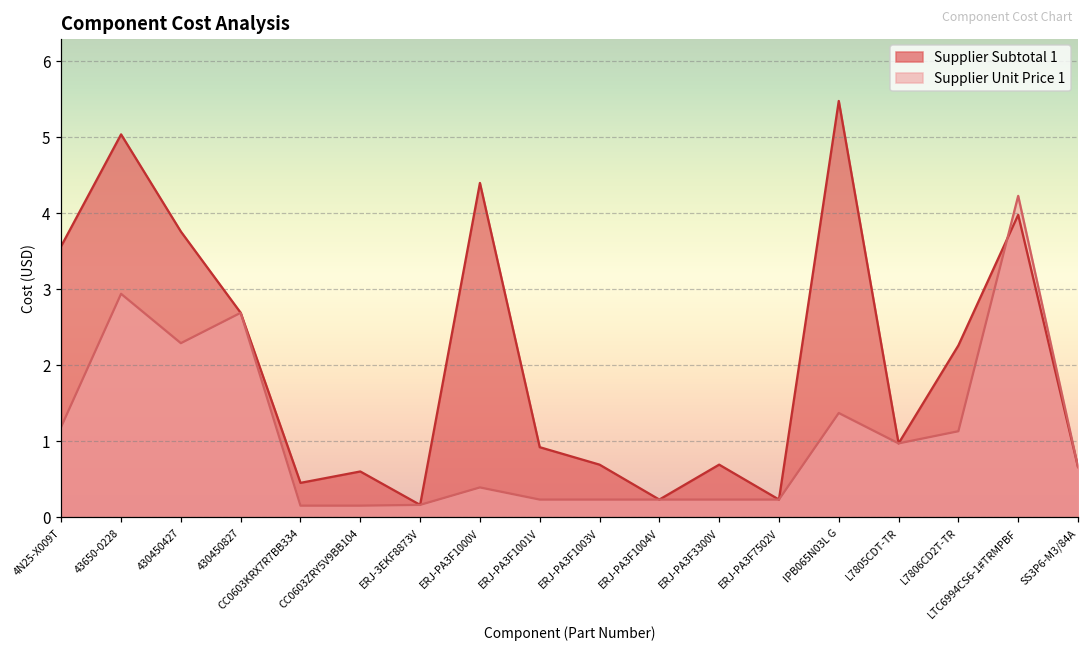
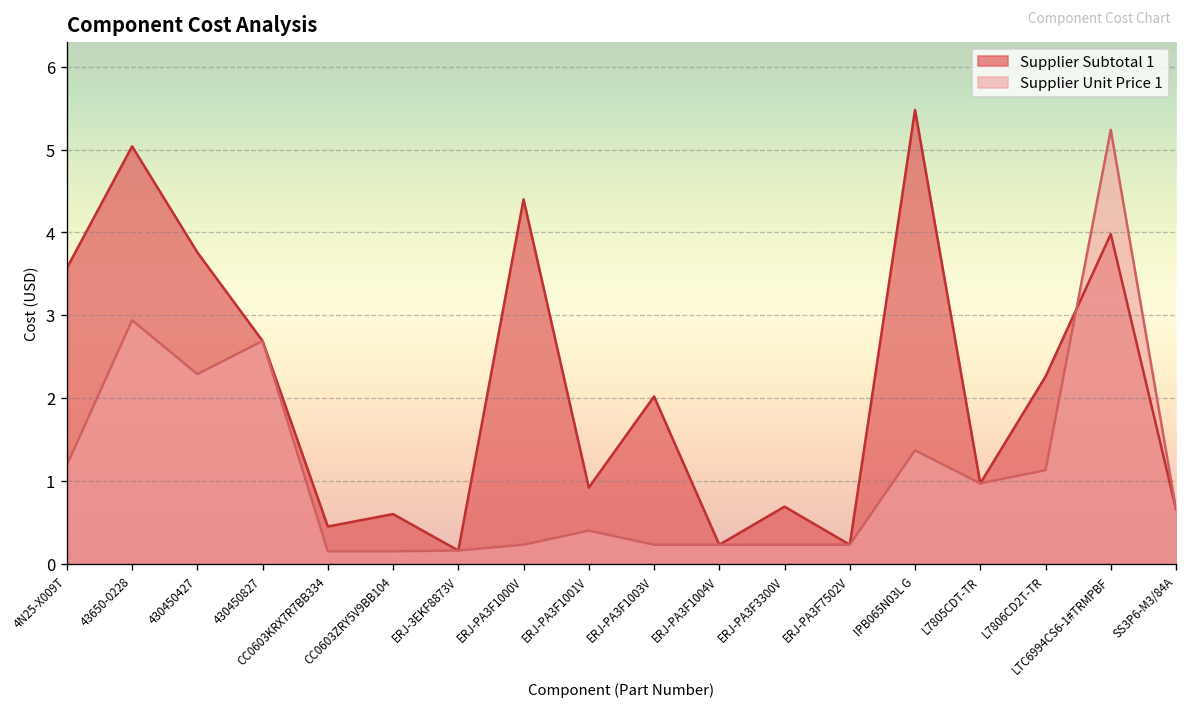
Supplier Unit Price 1, ERJ-PA3F1000V: 0.4 -> 0.2
Supplier Unit Price 1, ERJ-PA3F1001V: 0.2 -> 0.4
Supplier Subtotal 1, ERJ-PA3F1003V: 0.7 -> 2.0
Supplier Unit Price 1, LTC6994CS6-1#TRMPBF: 4.2 -> 5.2
